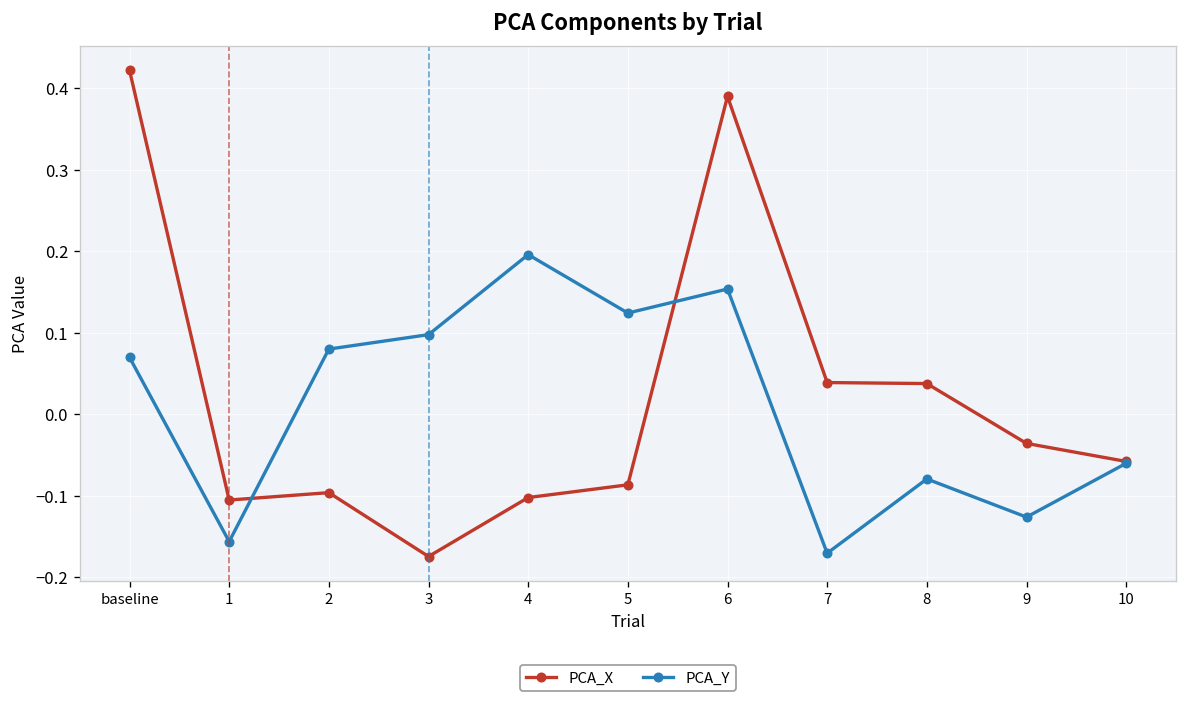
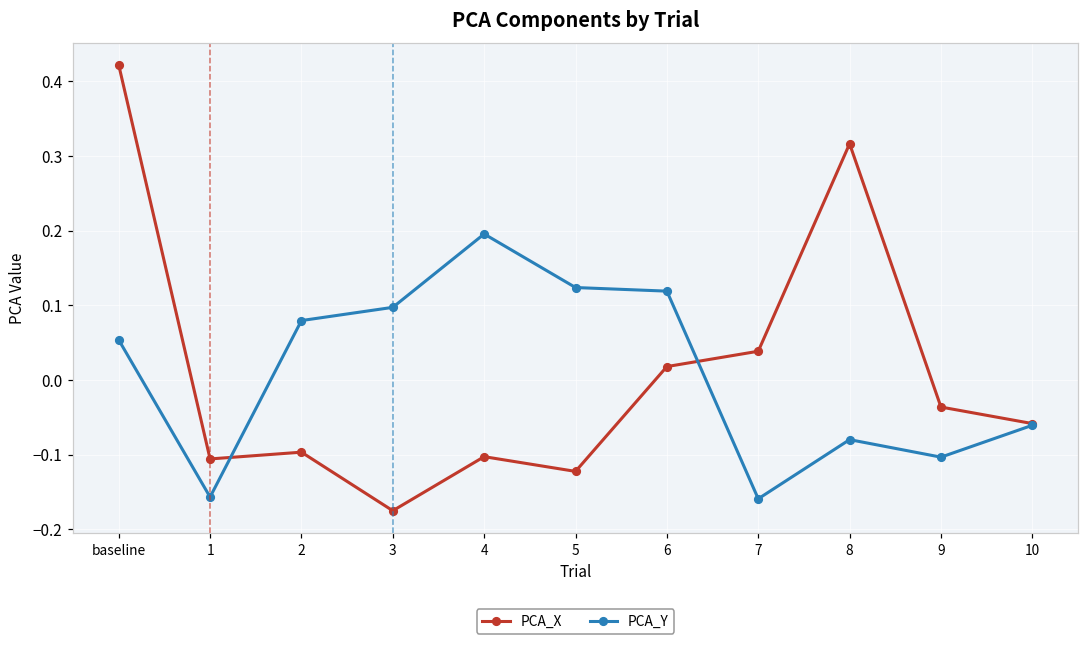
PCA_Y, baseline: 0.07 -> 0.05
PCA_X, 5: -0.09 -> -0.12
PCA_X, 6: 0.39 -> 0.02
PCA_Y, 6: 0.15 -> 0.12
PCA_Y, 7: -0.17 -> -0.16
PCA_X, 8: 0.04 -> 0.32
PCA_Y, 9: -0.13 -> -0.10
